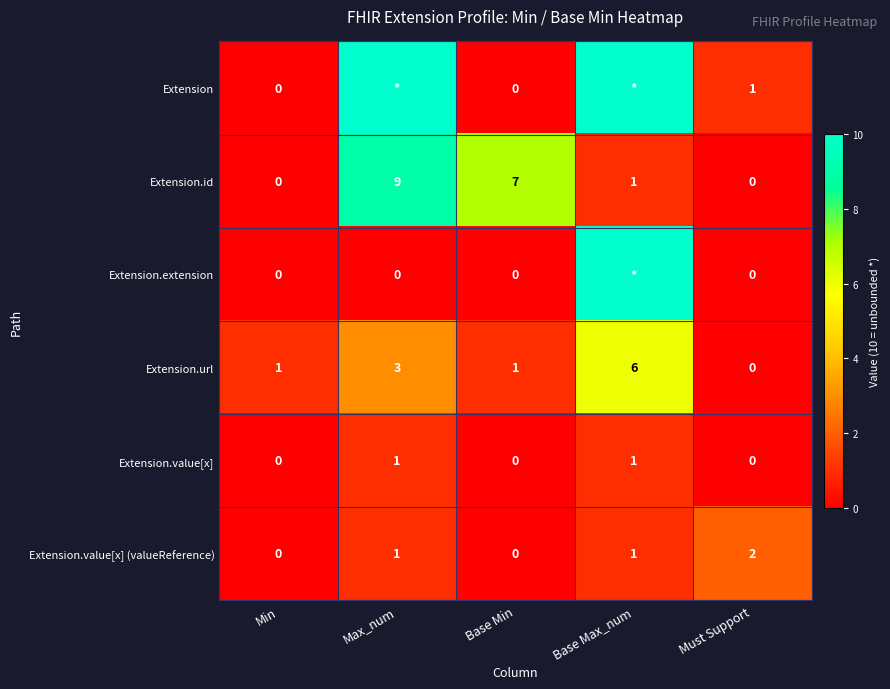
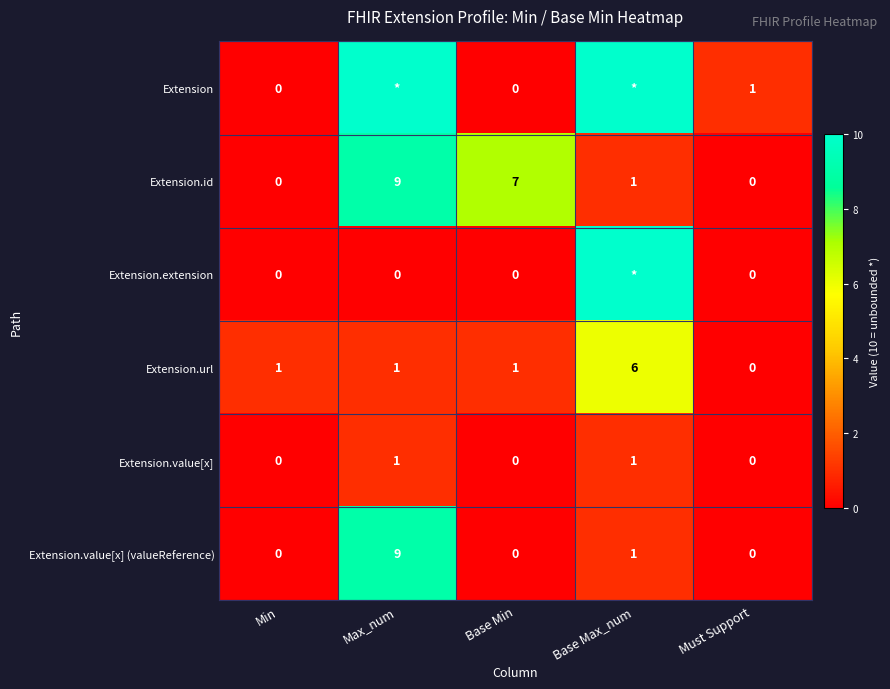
Extension.url, Max_num: 3 -> 1
Extension.value[x] (valueReference), Max_num: 1 -> 9
Extension.value[x] (valueReference), Must Support: 2 -> 0
